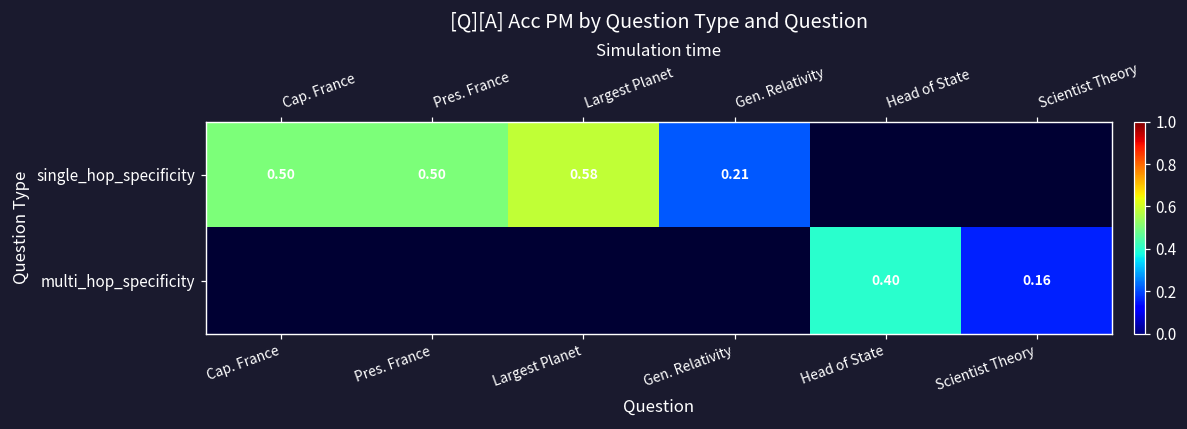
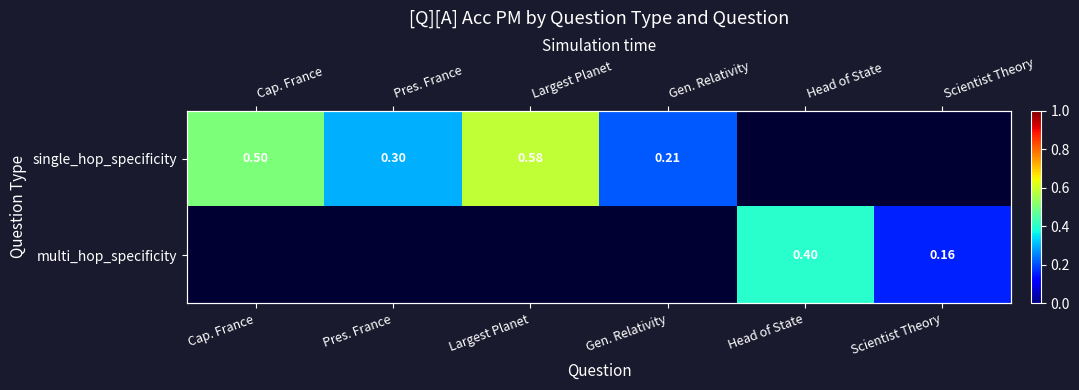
single_hop_specificity, Pres. France: 0.50 -> 0.30
